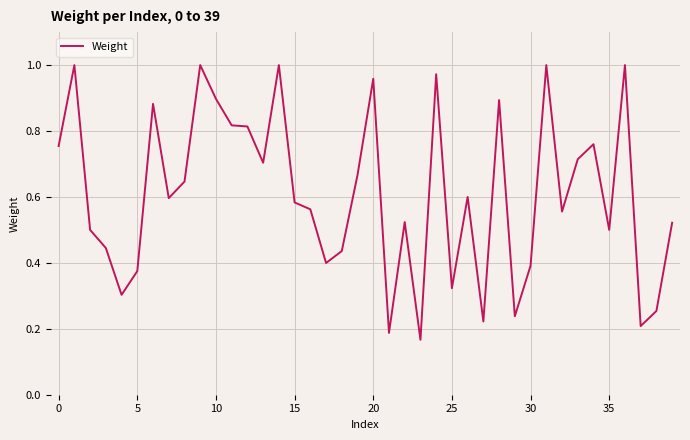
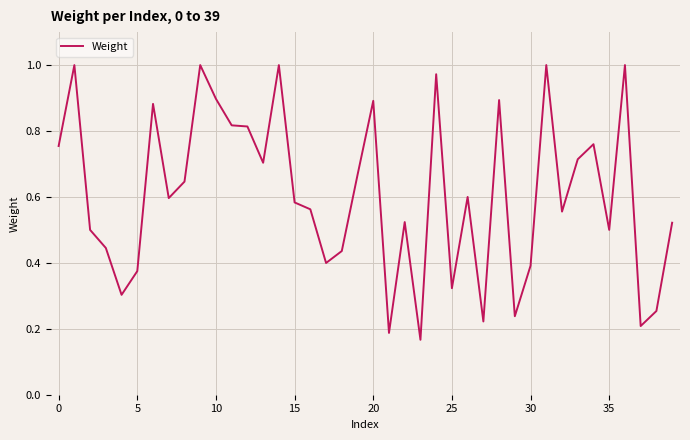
20: 0.96 -> 0.89
